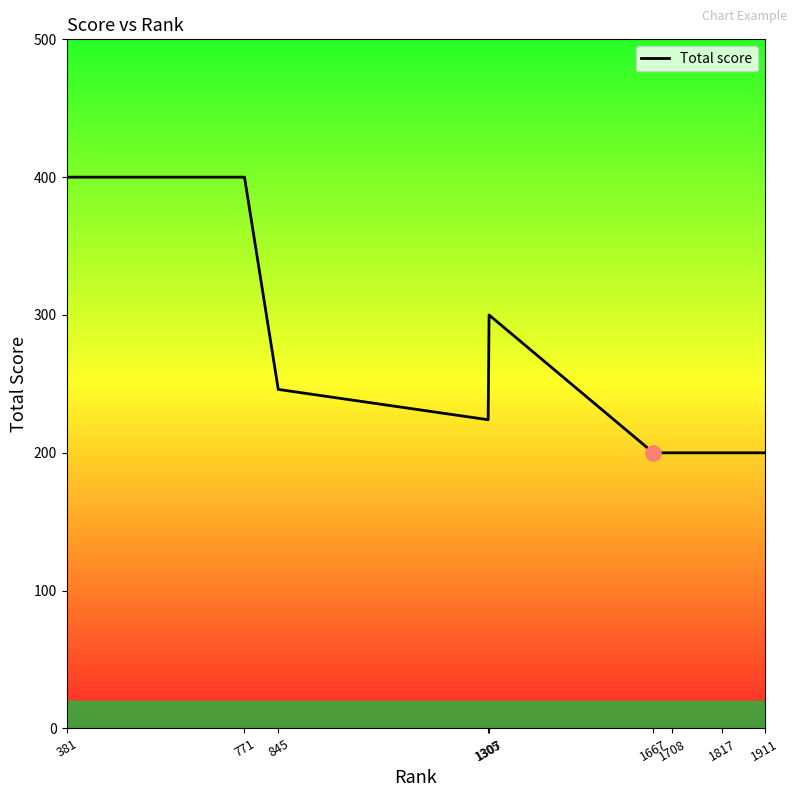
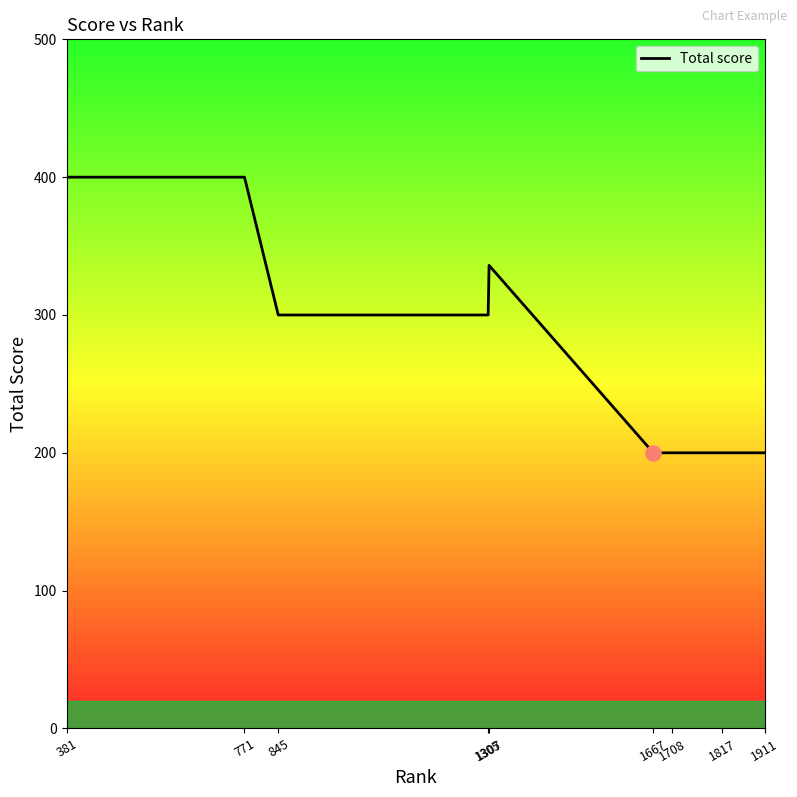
Total score, 845: 246 -> 300
Total score, 1305: 224 -> 300
Total score, 1307: 300 -> 336
